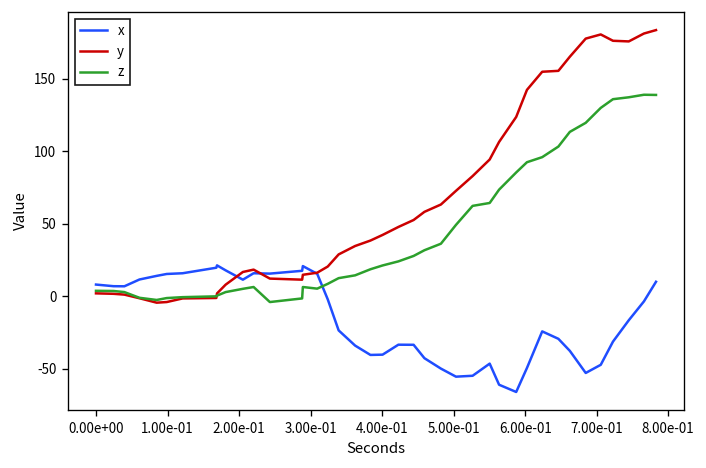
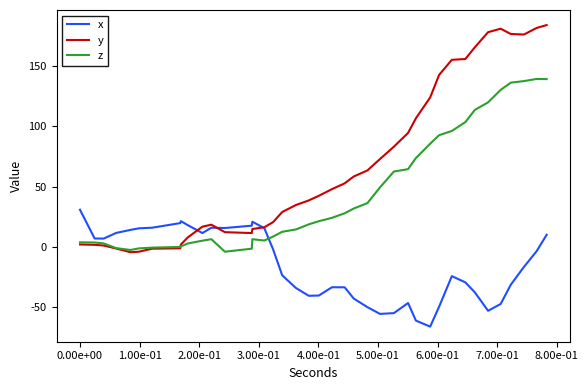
x, 0.00e+00: 8 -> 31
